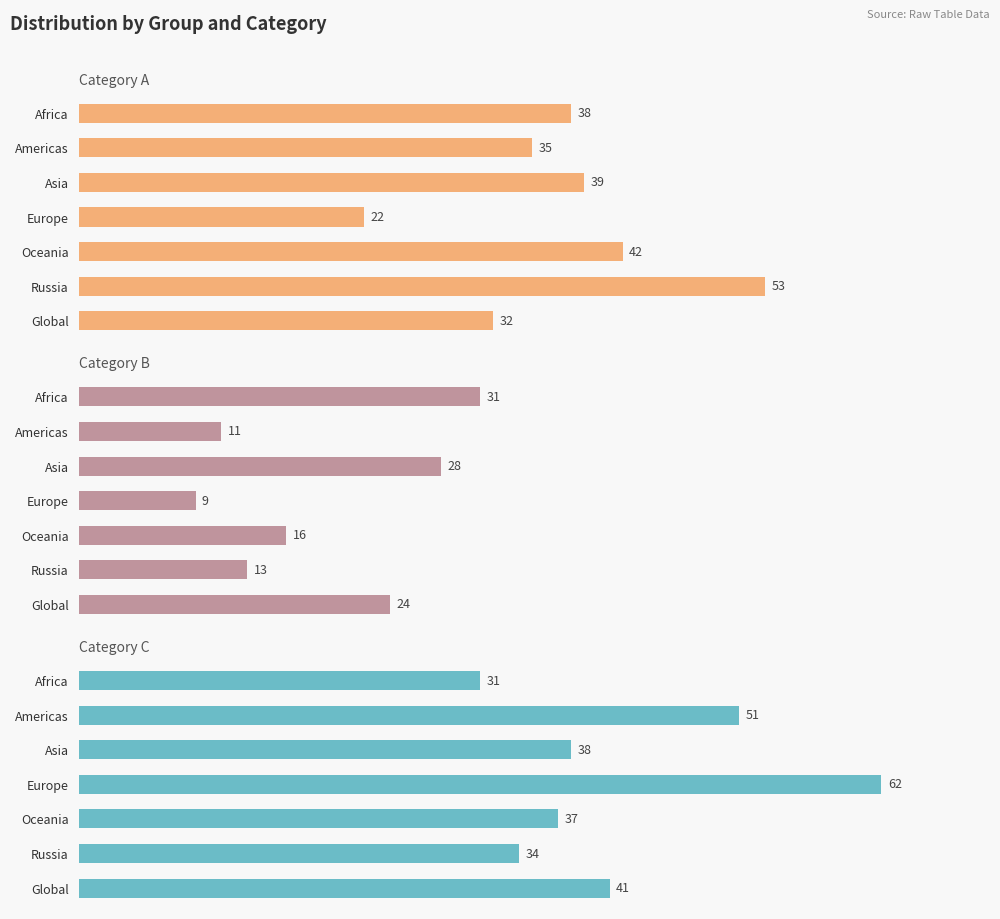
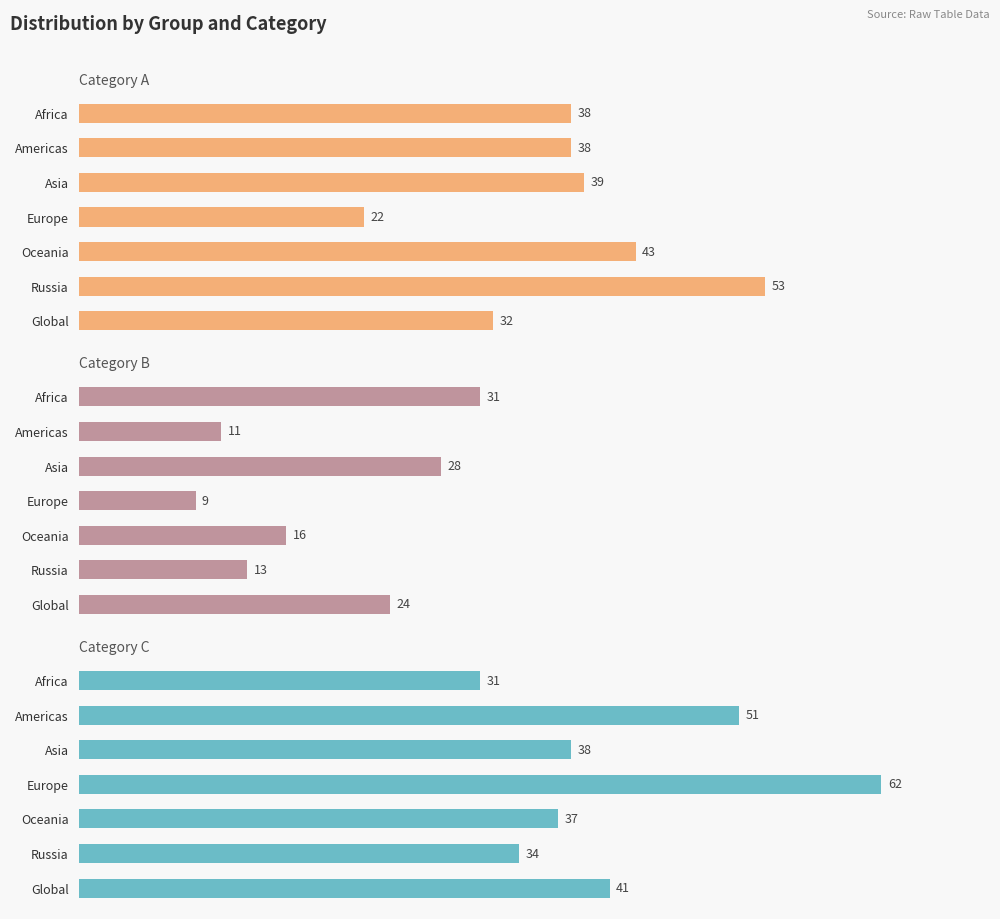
Category A, Americas: 35 -> 38
Category A, Oceania: 42 -> 43
